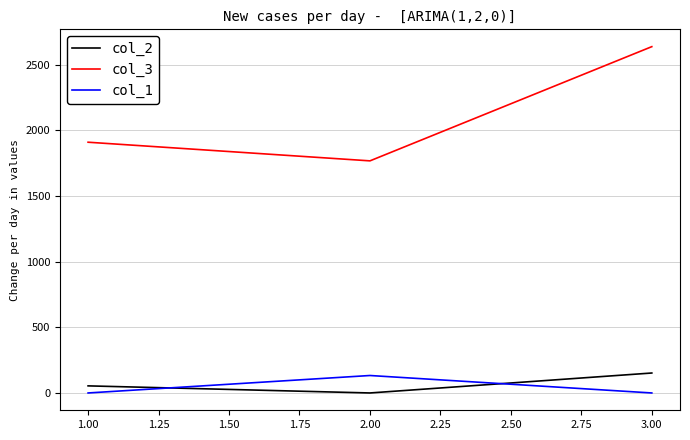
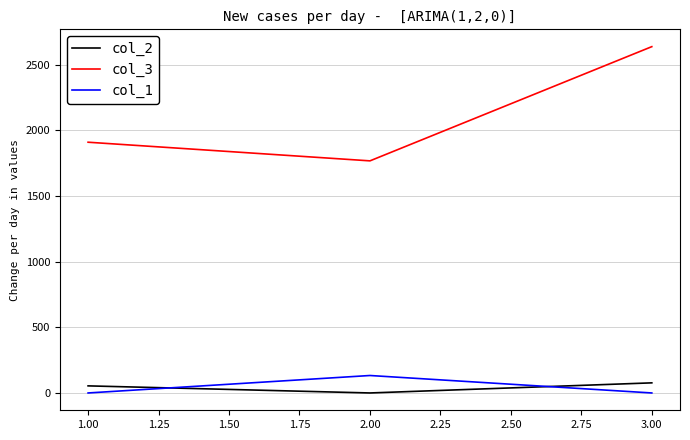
col_2, 3.00: 150 -> 80
